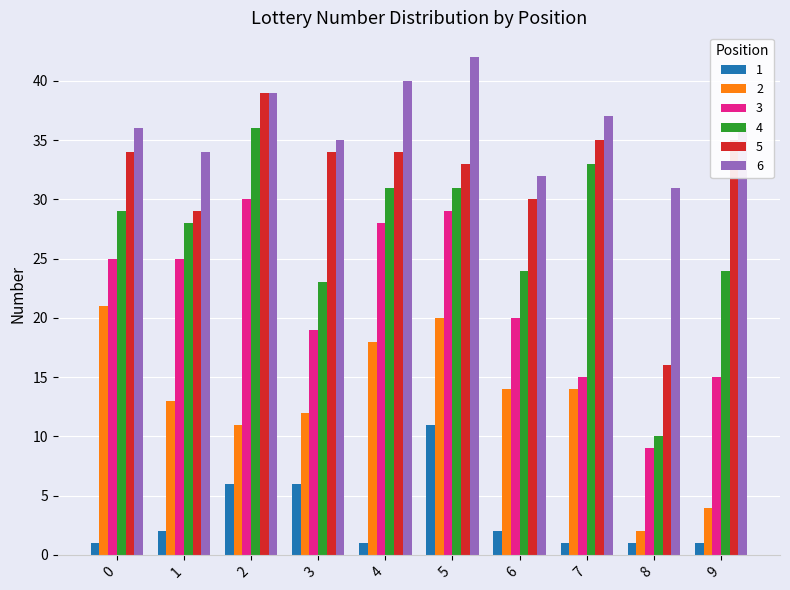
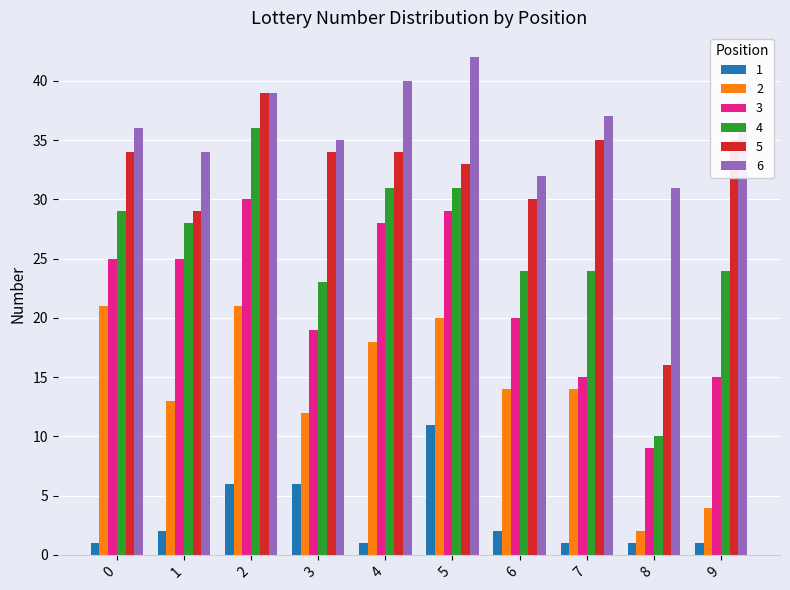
2, 2: 11 -> 21
4, 7: 33 -> 24
